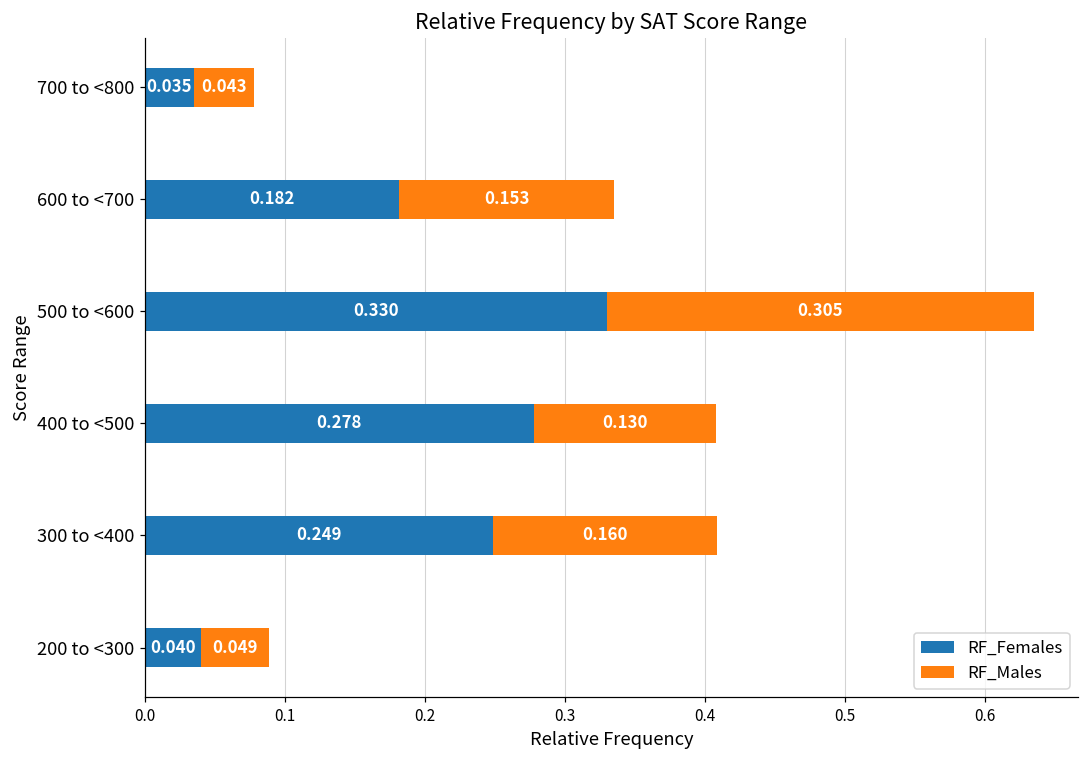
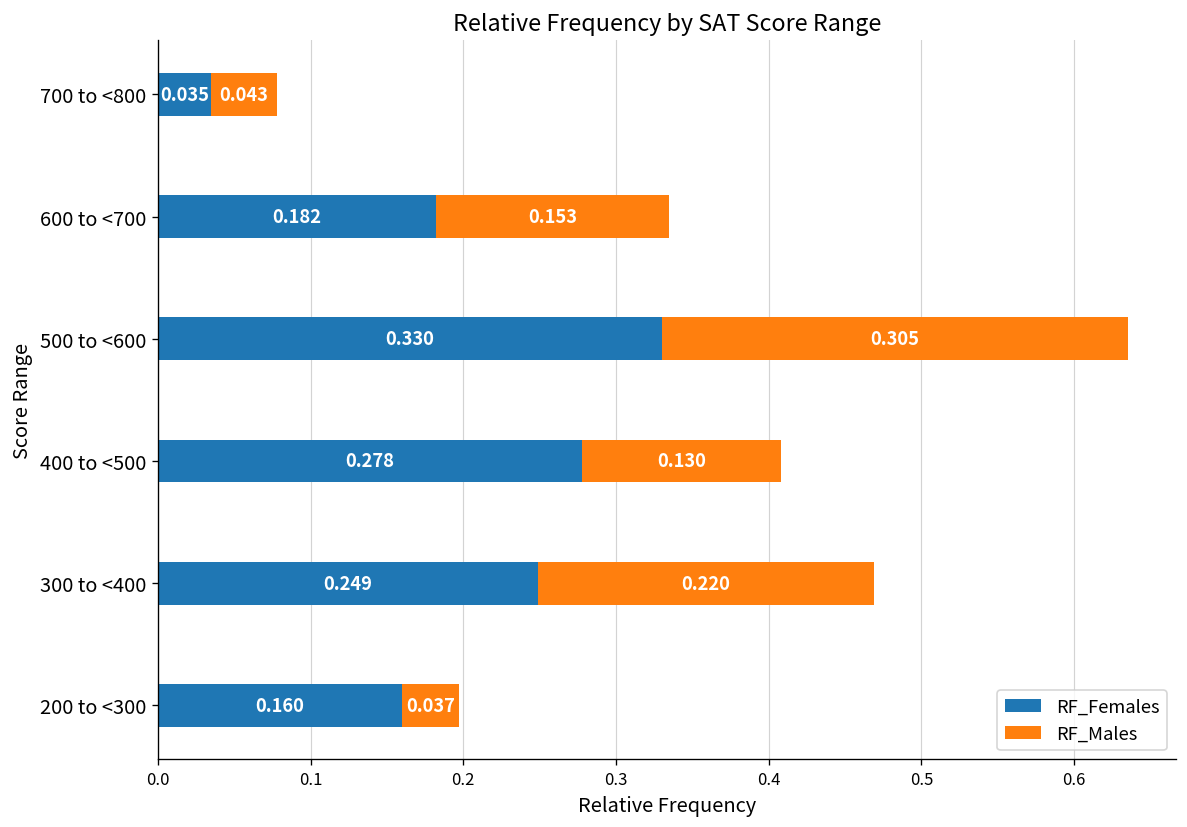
RF_Males, 300 to <400: 0.160 -> 0.220
RF_Females, 200 to <300: 0.040 -> 0.160
RF_Males, 200 to <300: 0.049 -> 0.037
